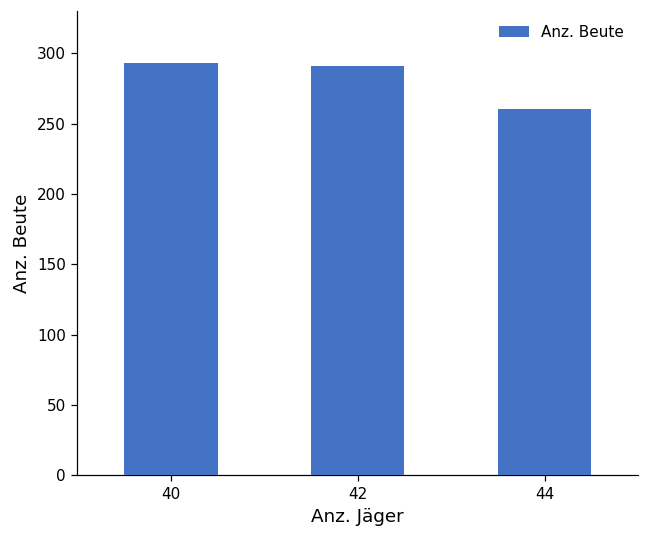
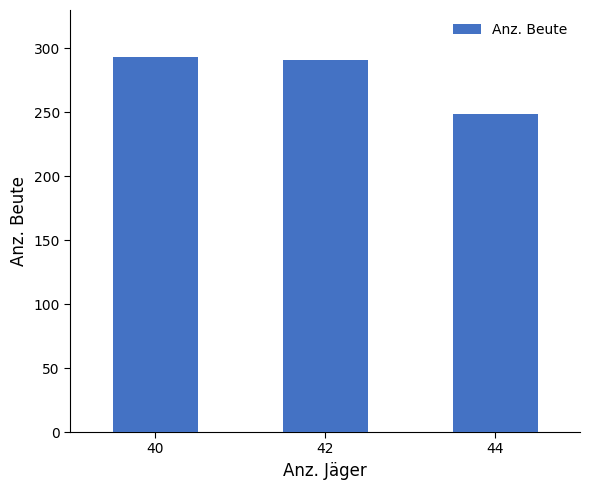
44: 260 -> 249
